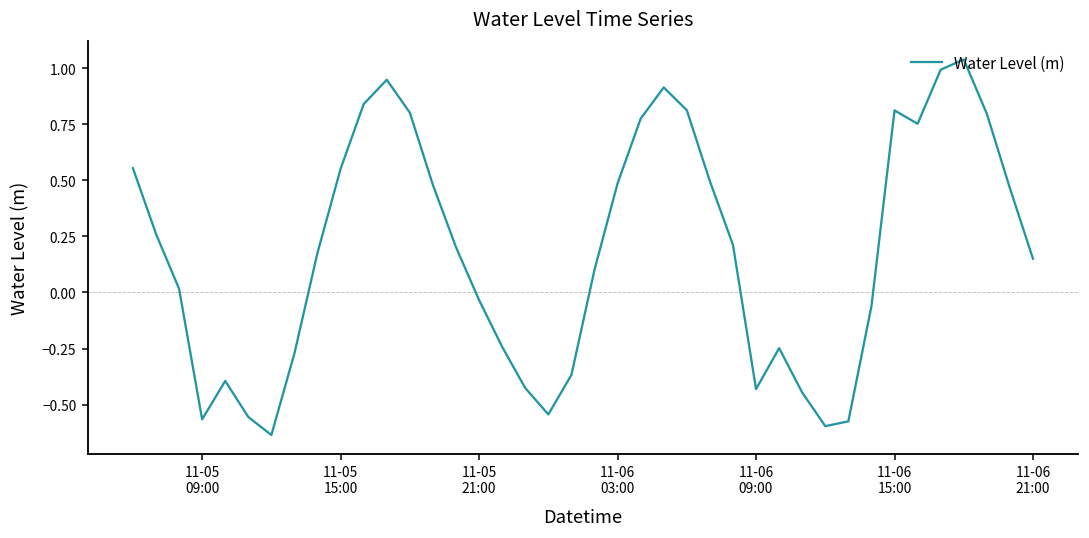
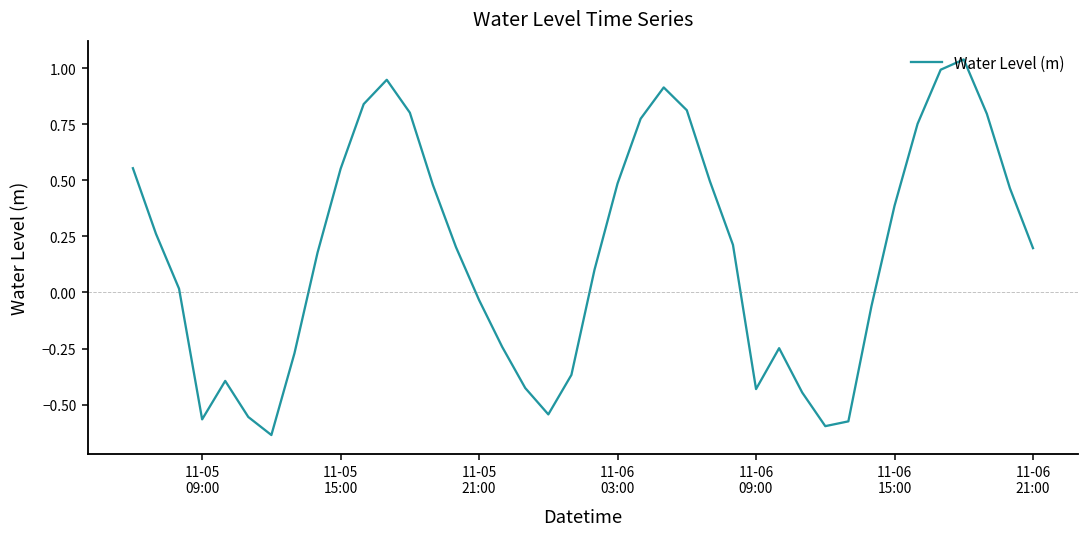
11-06 15:00: 0.81 -> 0.39
11-06 21:00: 0.15 -> 0.20
